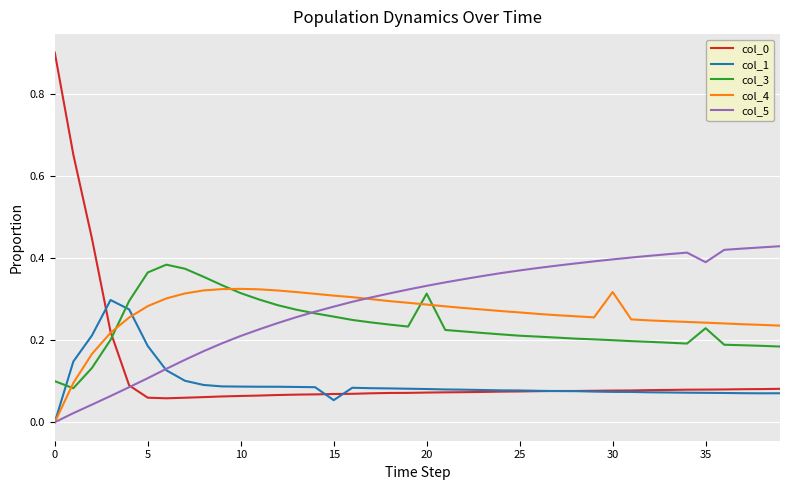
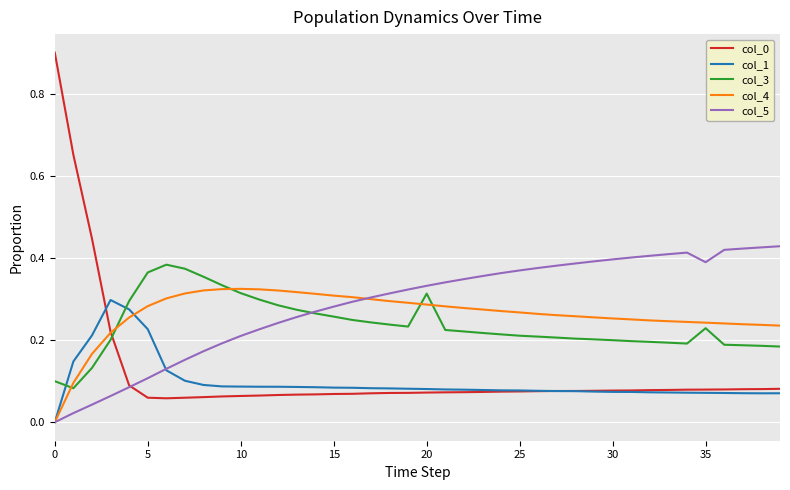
col_1, 5: 0.19 -> 0.23
col_1, 15: 0.05 -> 0.08
col_4, 30: 0.32 -> 0.25
